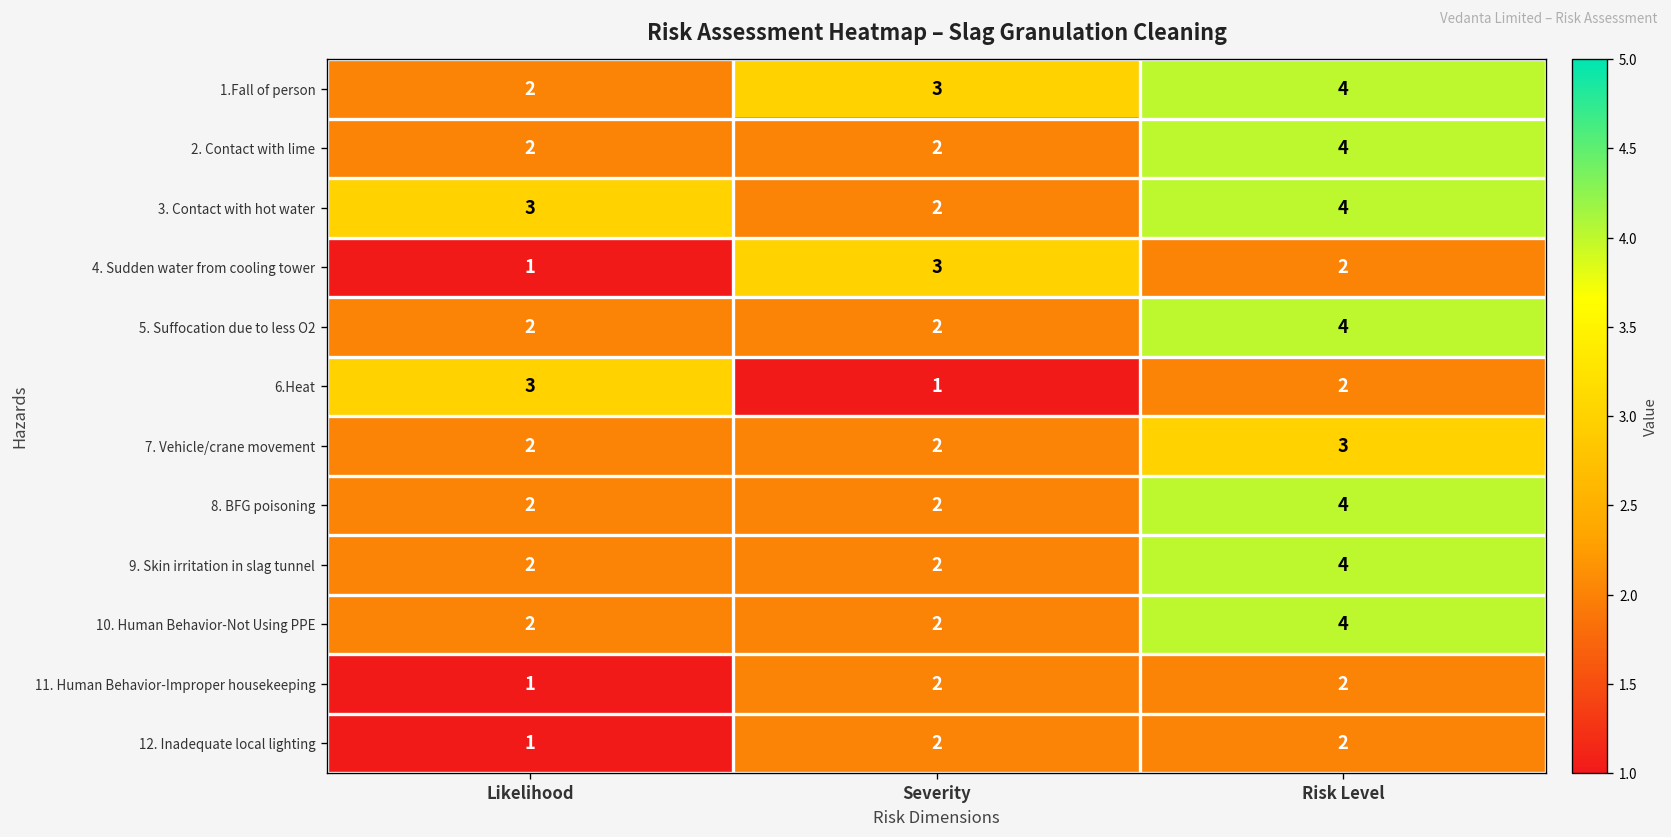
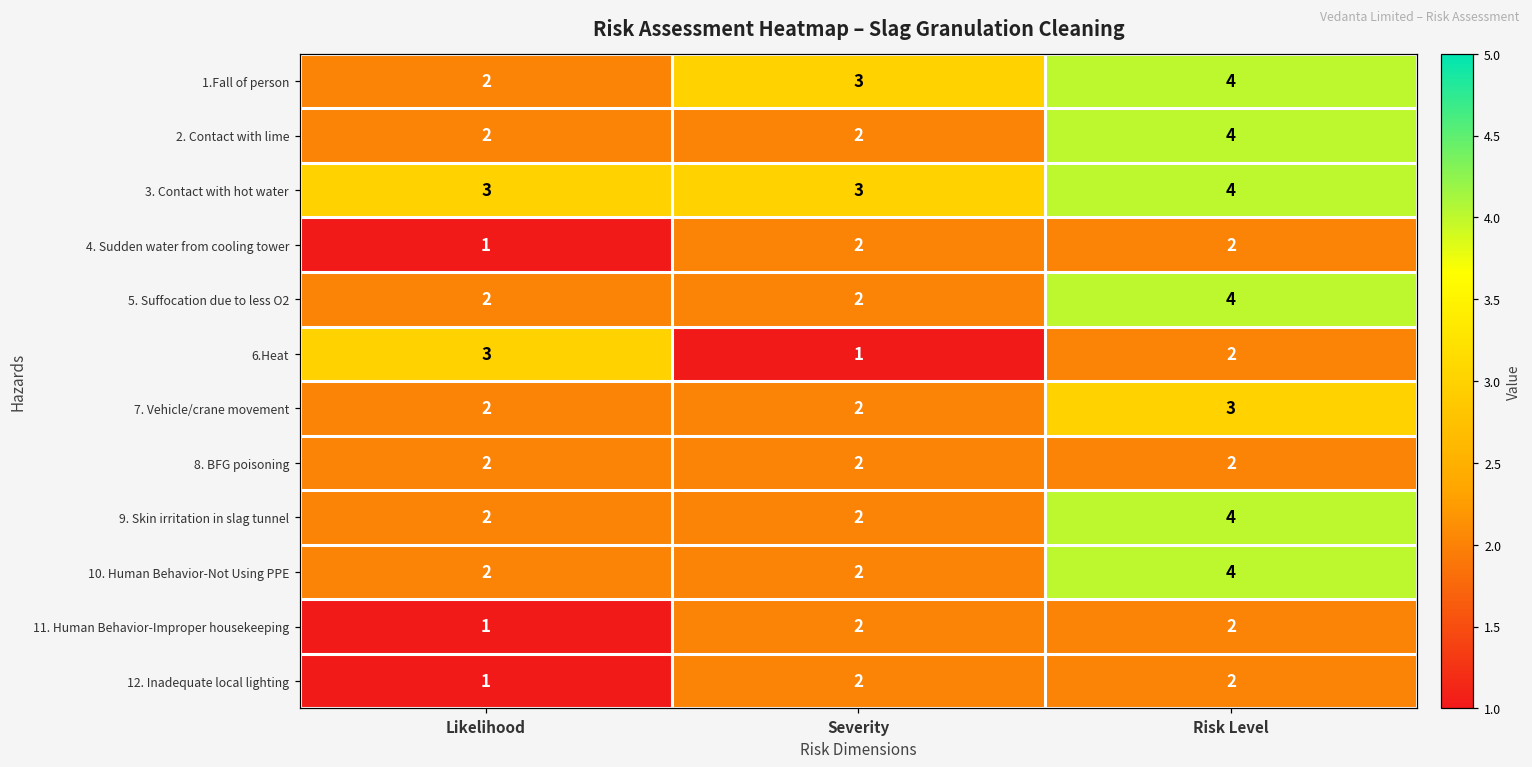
3. Contact with hot water, Severity: 2 -> 3
4. Sudden water from cooling tower, Severity: 3 -> 2
8. BFG poisoning, Risk Level: 4 -> 2
